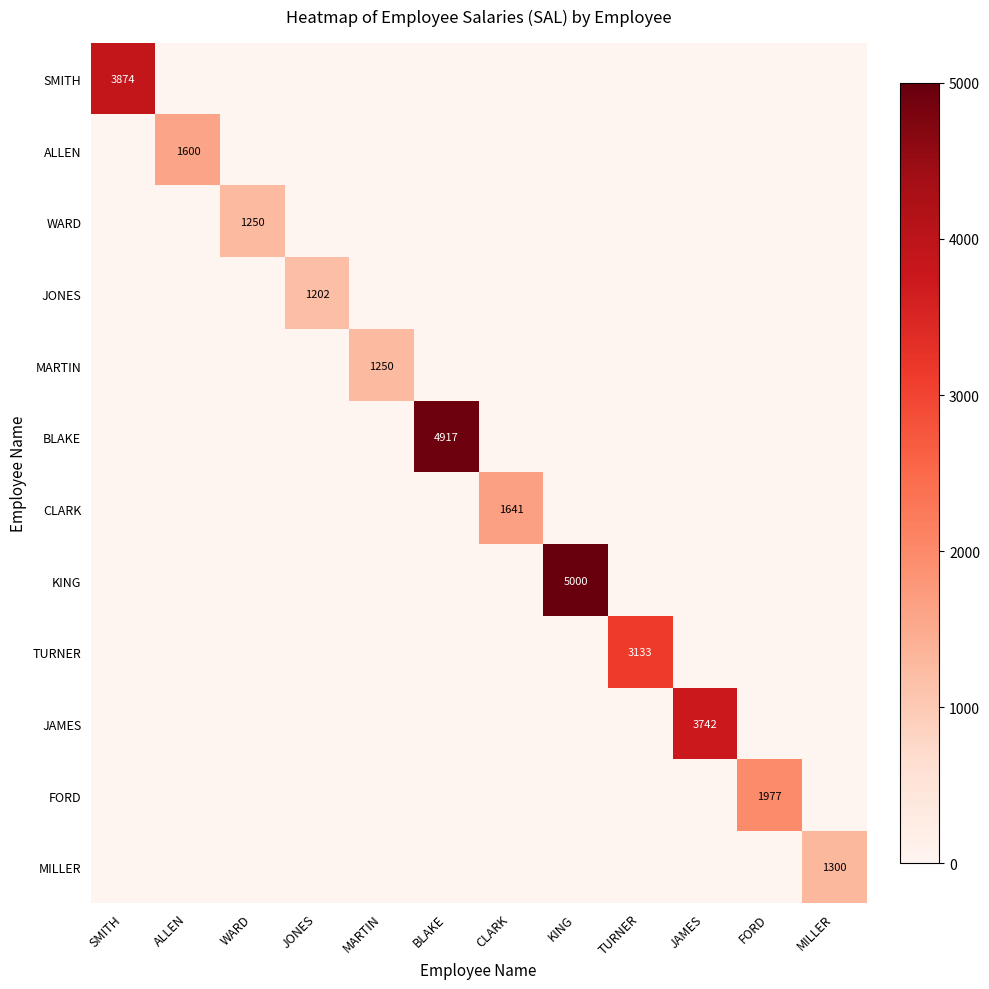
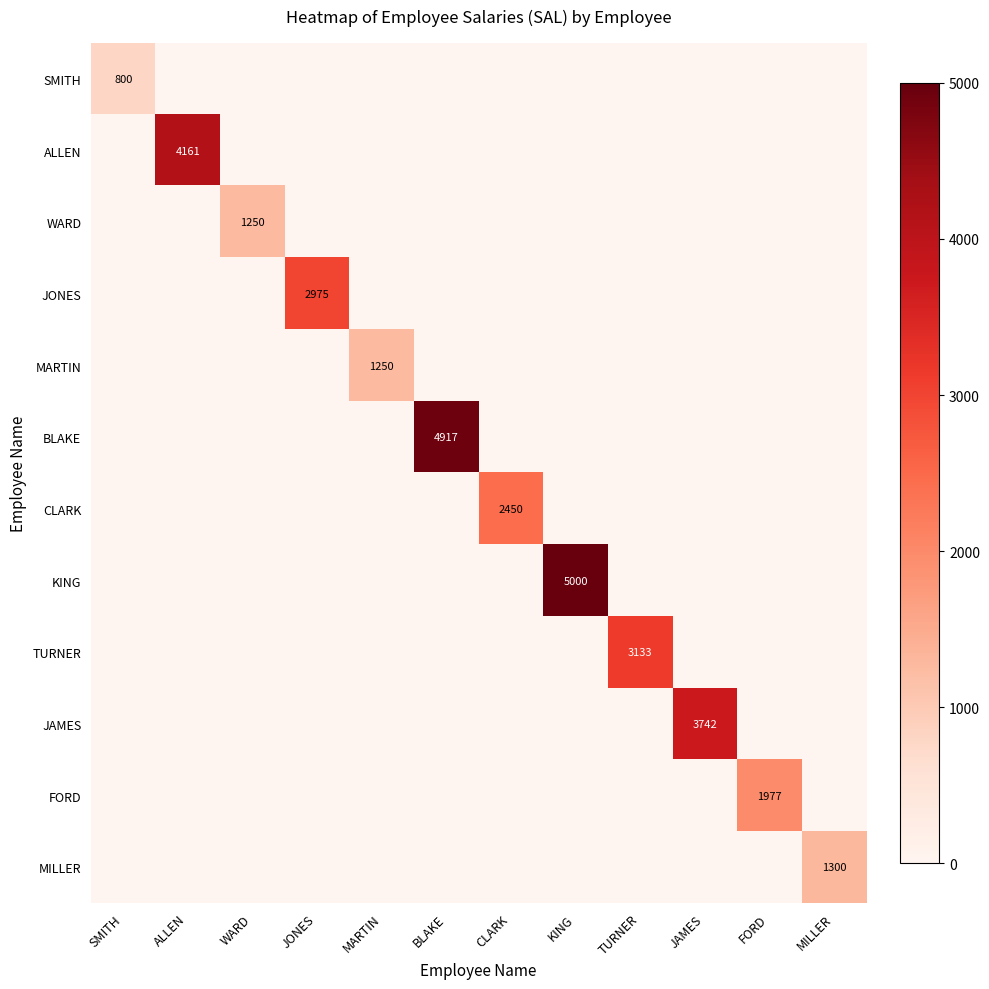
SMITH, SMITH: 3874 -> 800
ALLEN, ALLEN: 1600 -> 4161
JONES, JONES: 1202 -> 2975
CLARK, CLARK: 1641 -> 2450
